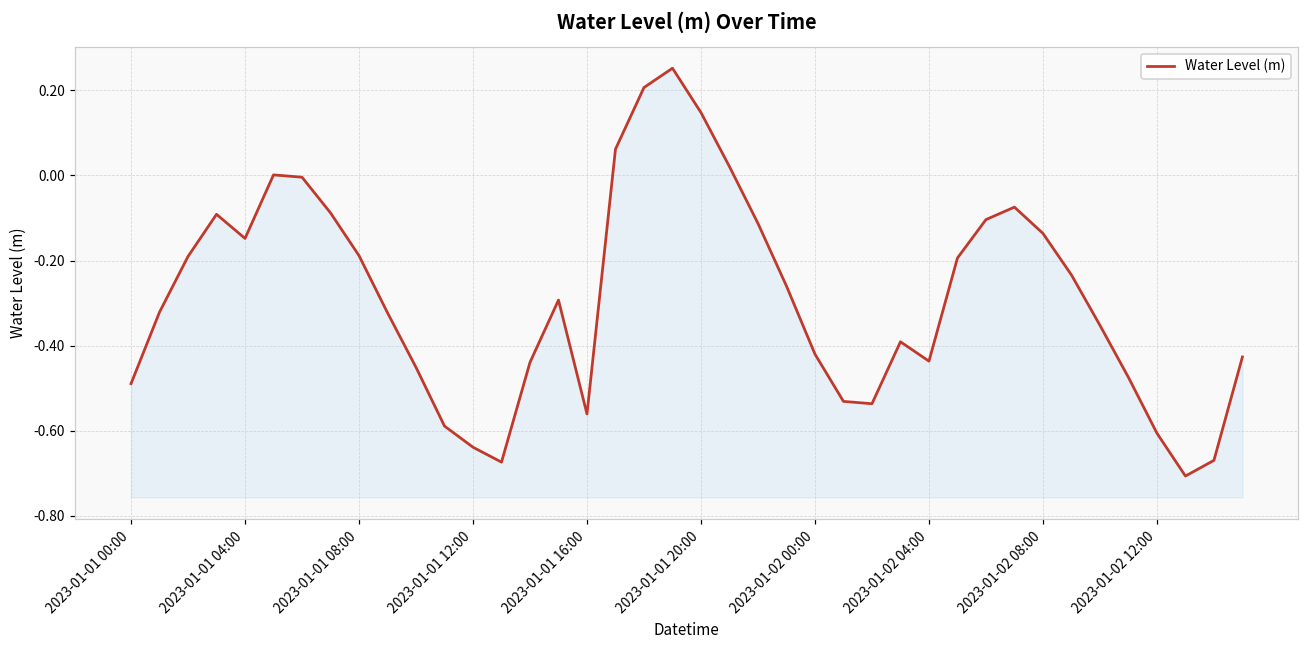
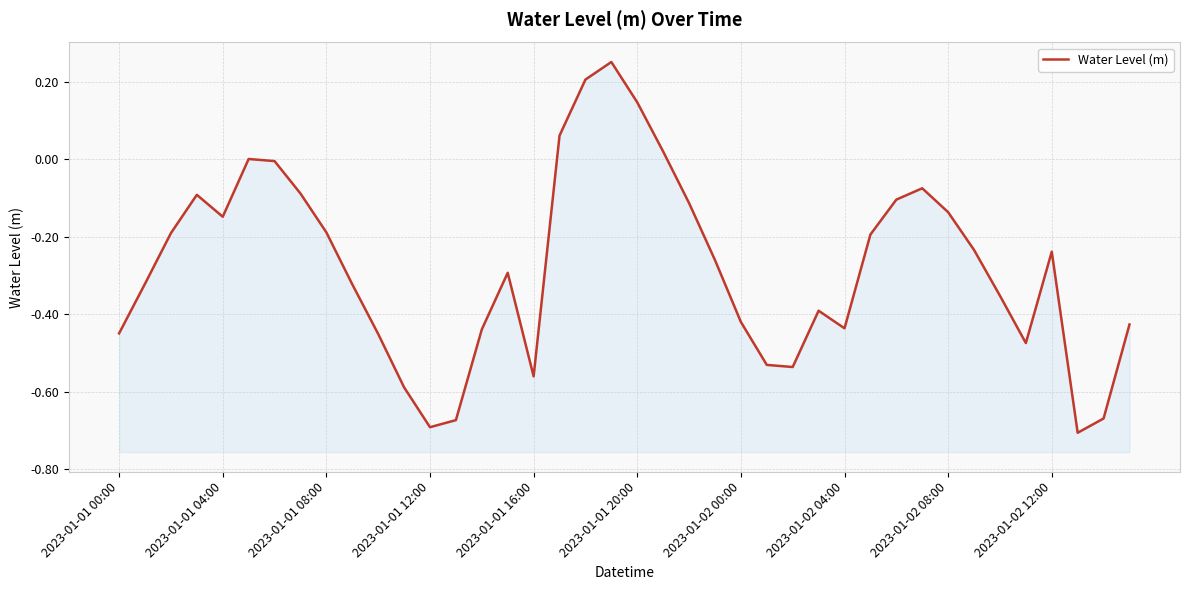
2023-01-01 00:00: -0.49 -> -0.45
2023-01-01 12:00: -0.64 -> -0.69
2023-01-02 12:00: -0.61 -> -0.24
